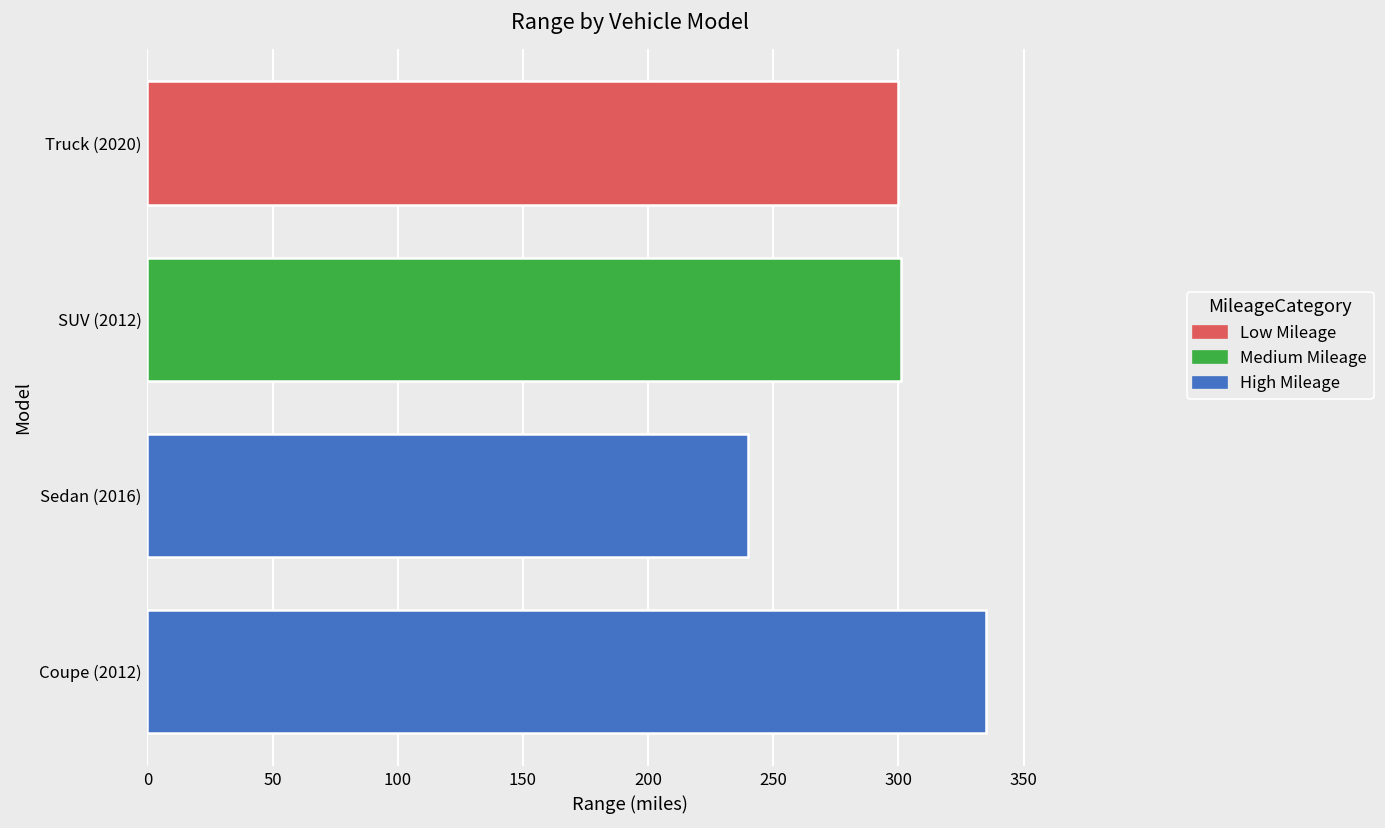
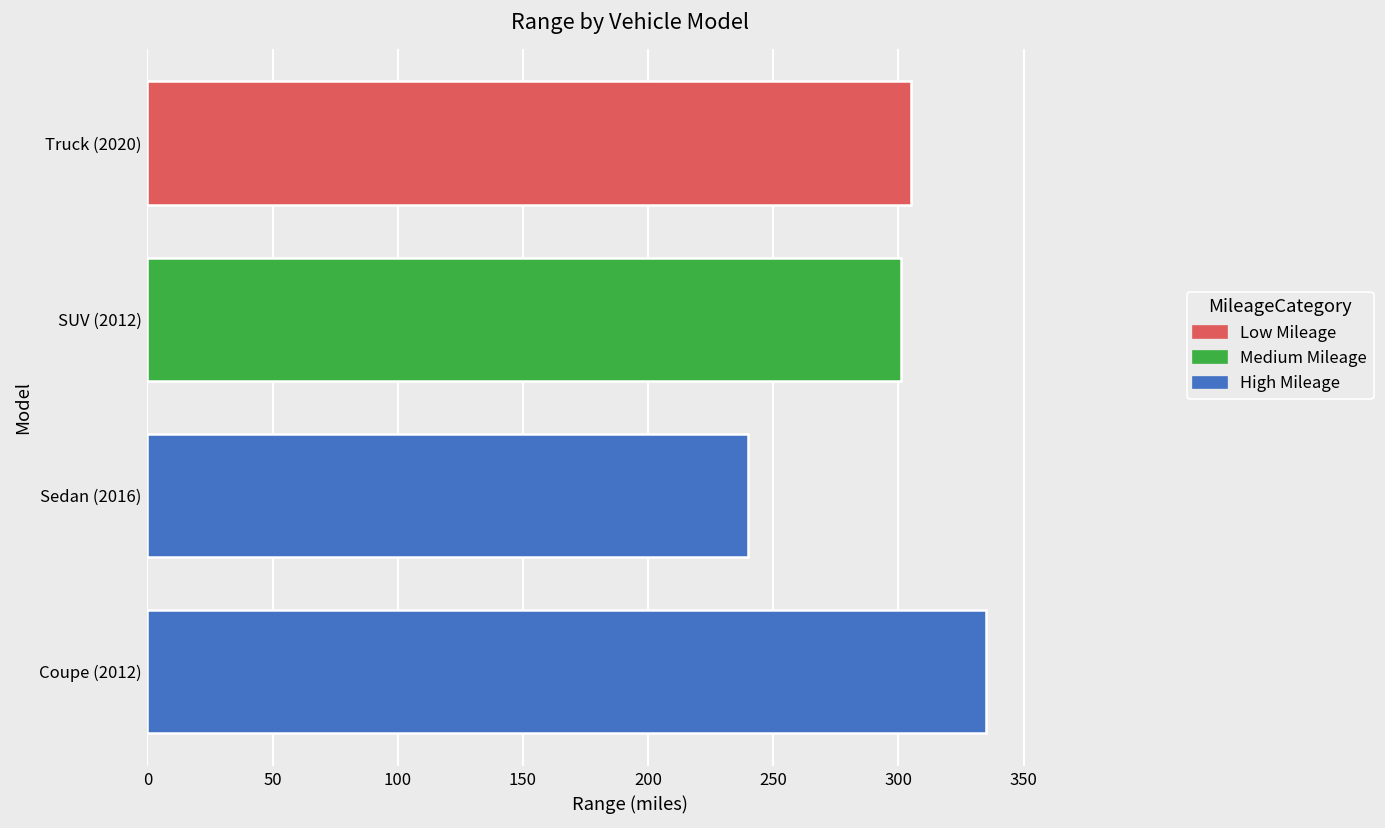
Truck (2020): 300 -> 305
